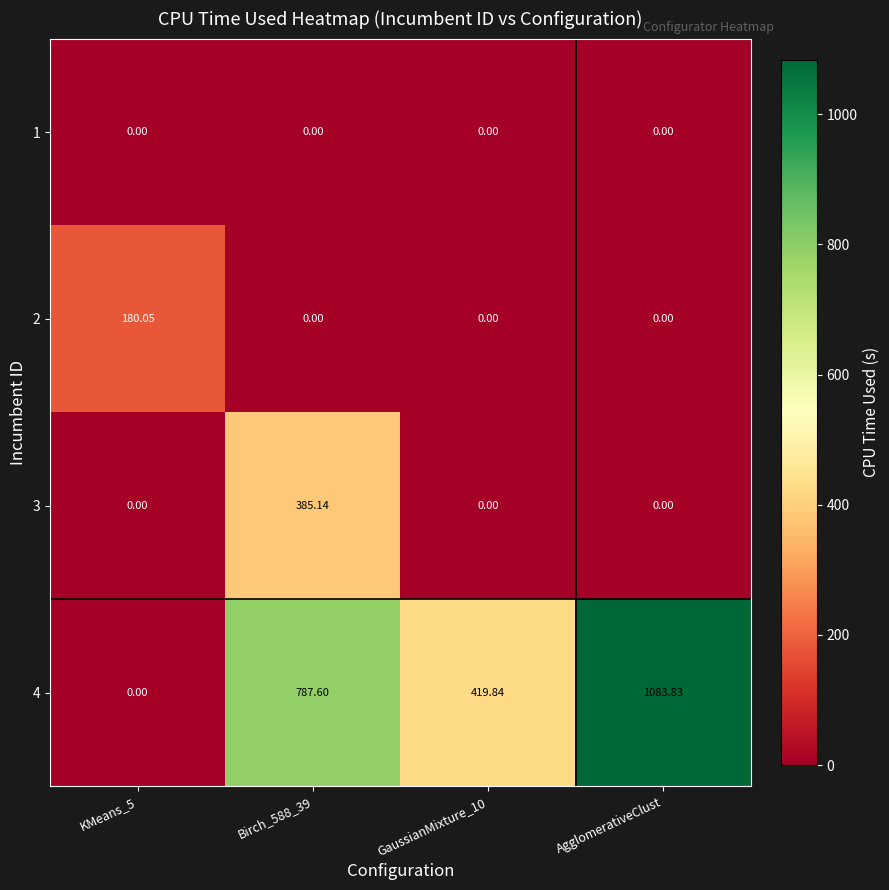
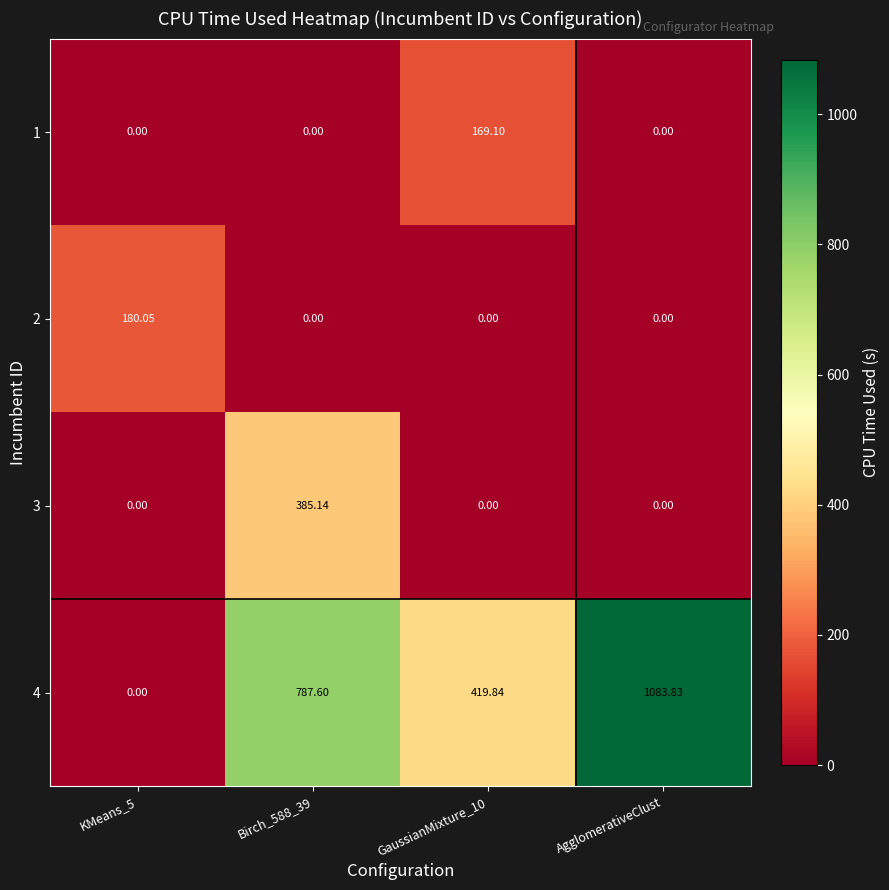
1, GaussianMixture_10: 0.00 -> 169.10
